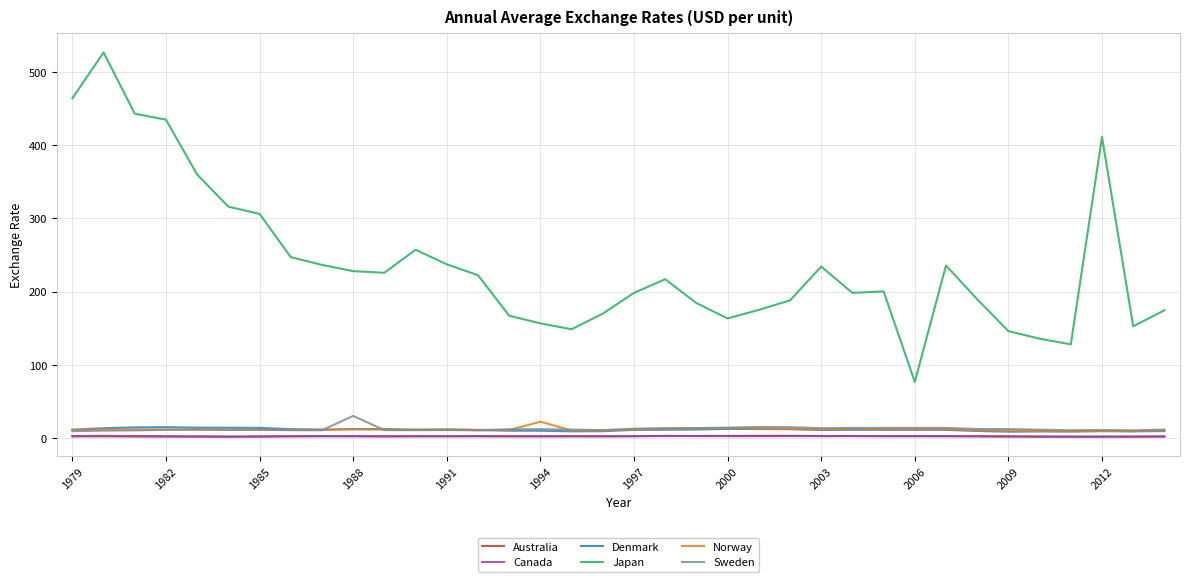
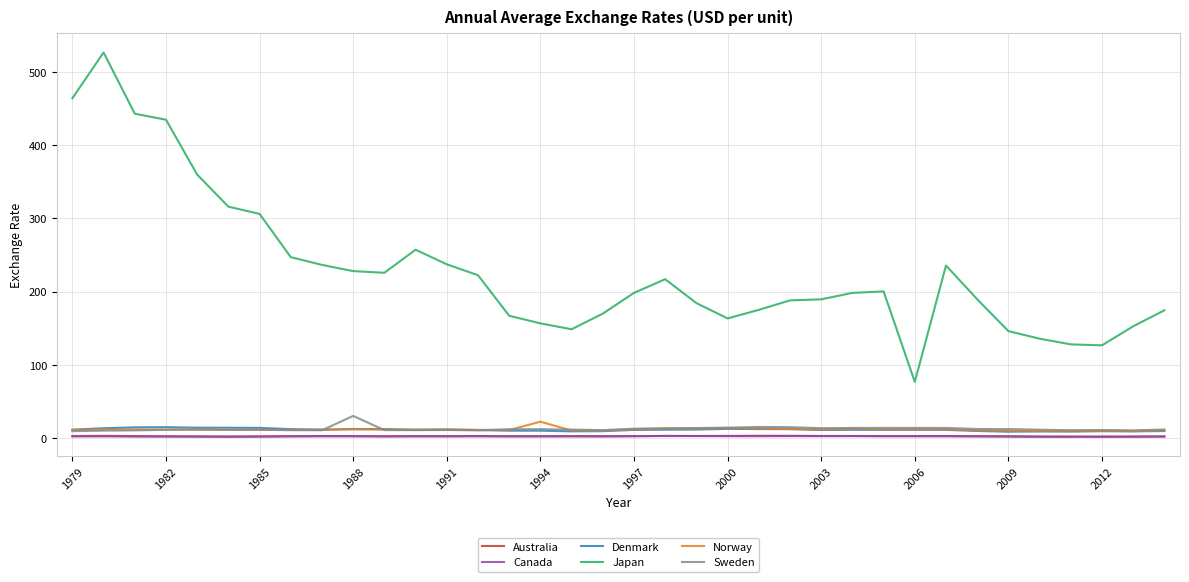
Japan, 2003: 230 -> 190
Japan, 2012: 410 -> 130
